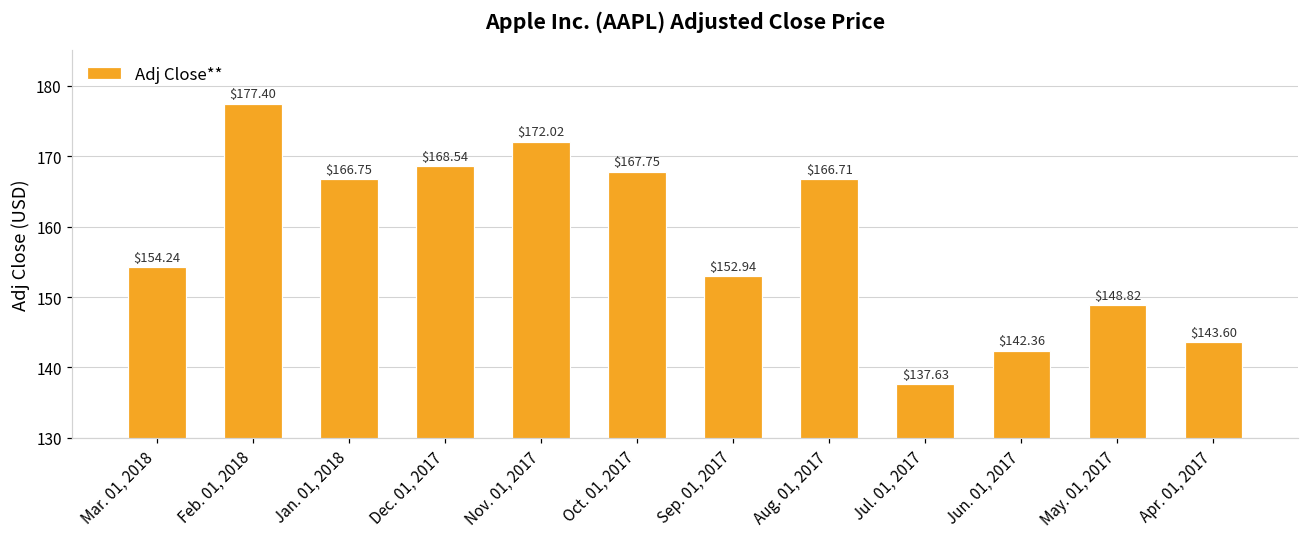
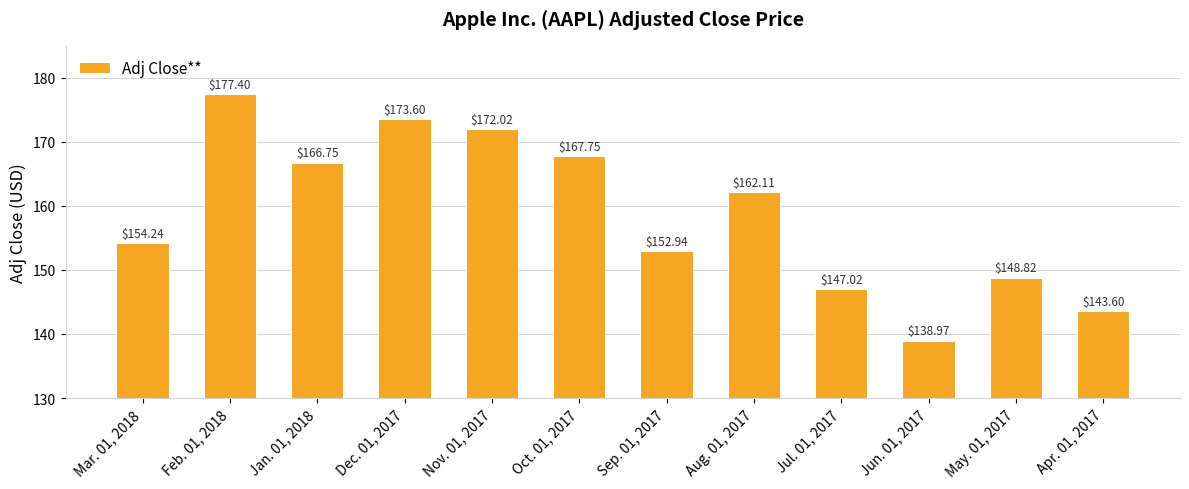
Dec. 01, 2017: $168.54 -> $173.60
Aug. 01, 2017: $166.71 -> $162.11
Jul. 01, 2017: $137.63 -> $147.02
Jun. 01, 2017: $142.36 -> $138.97
